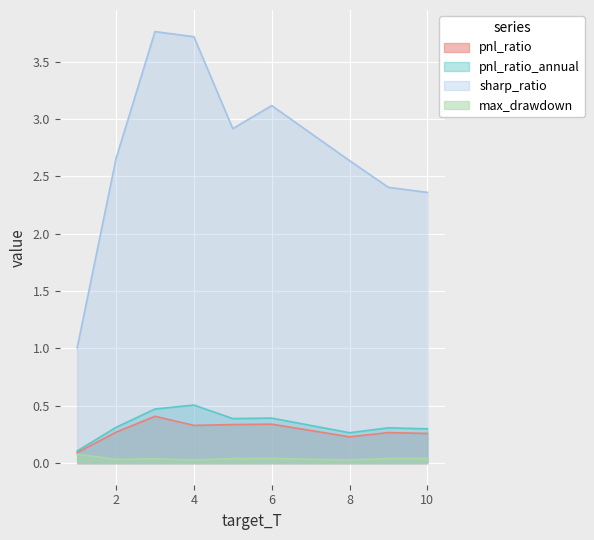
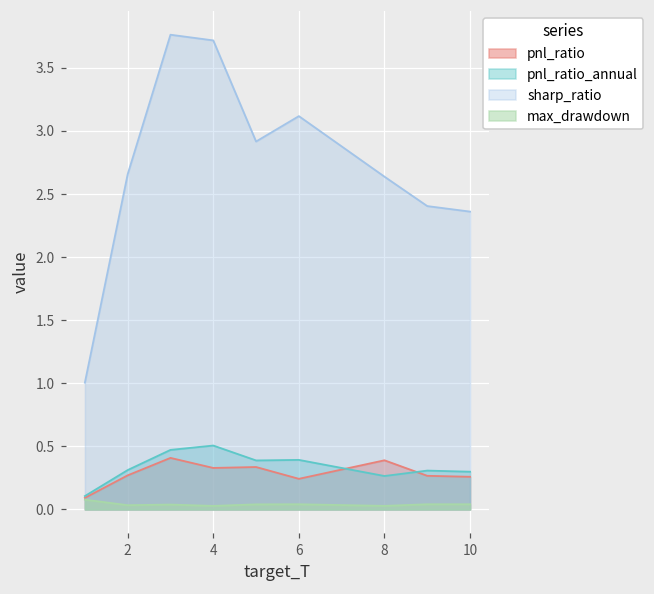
pnl_ratio, 6: 0.34 -> 0.24
pnl_ratio, 8: 0.23 -> 0.39
